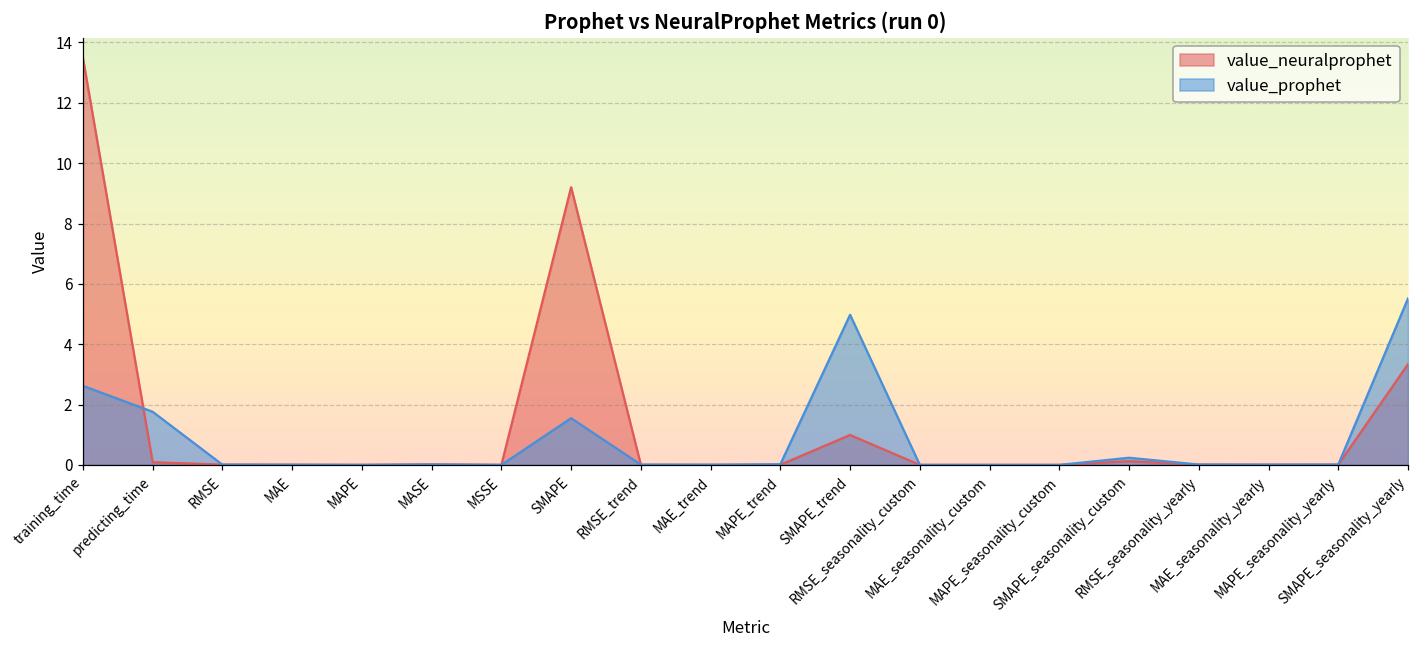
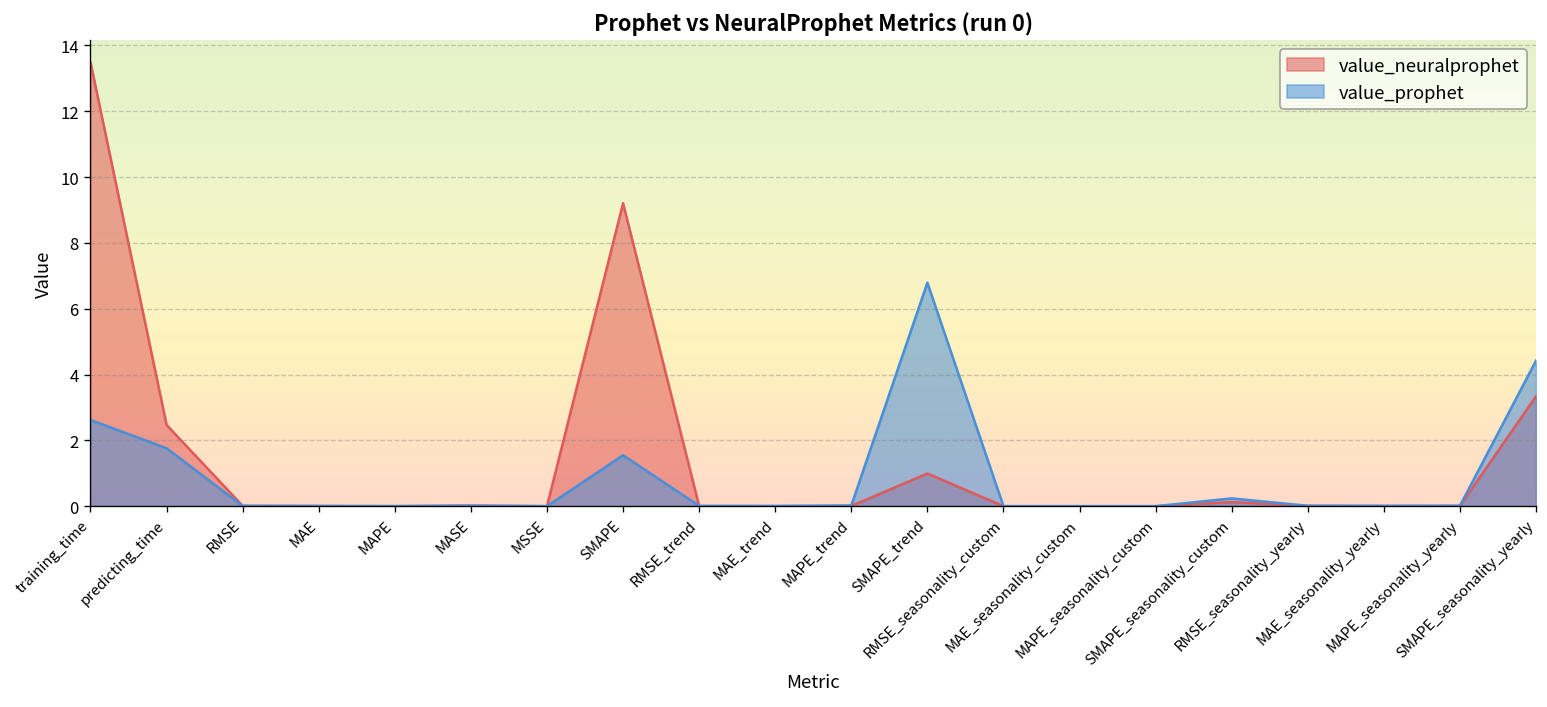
value_neuralprophet, predicting_time: 0.1 -> 2.5
value_prophet, SMAPE_trend: 5.0 -> 6.8
value_prophet, SMAPE_seasonality_yearly: 5.5 -> 4.4
